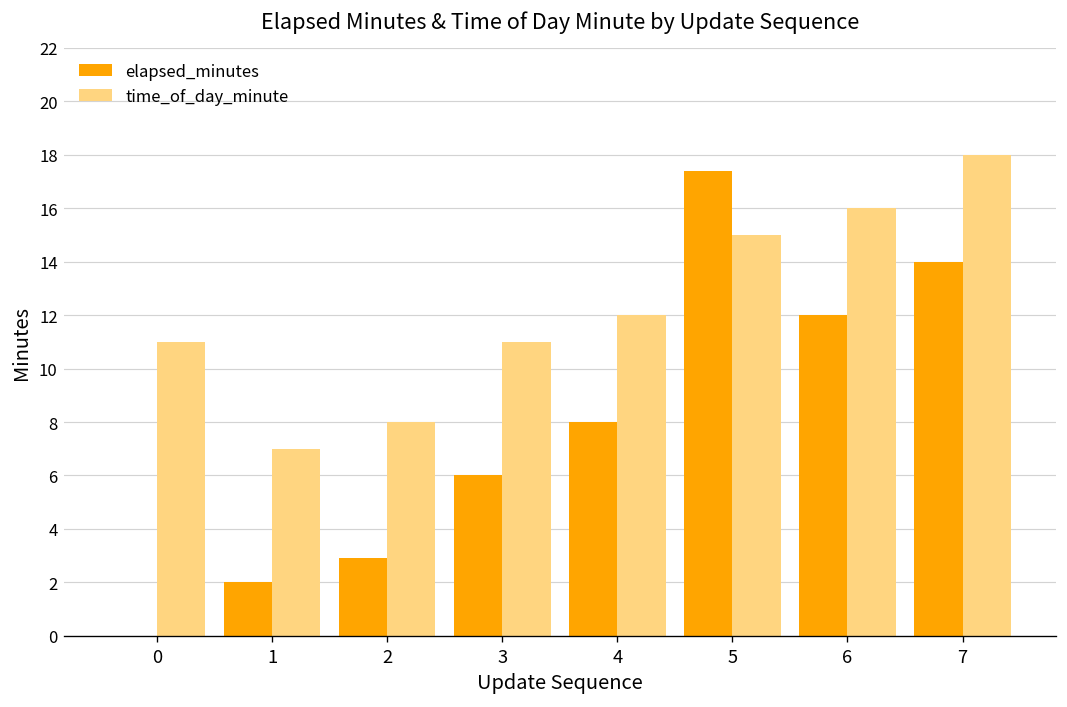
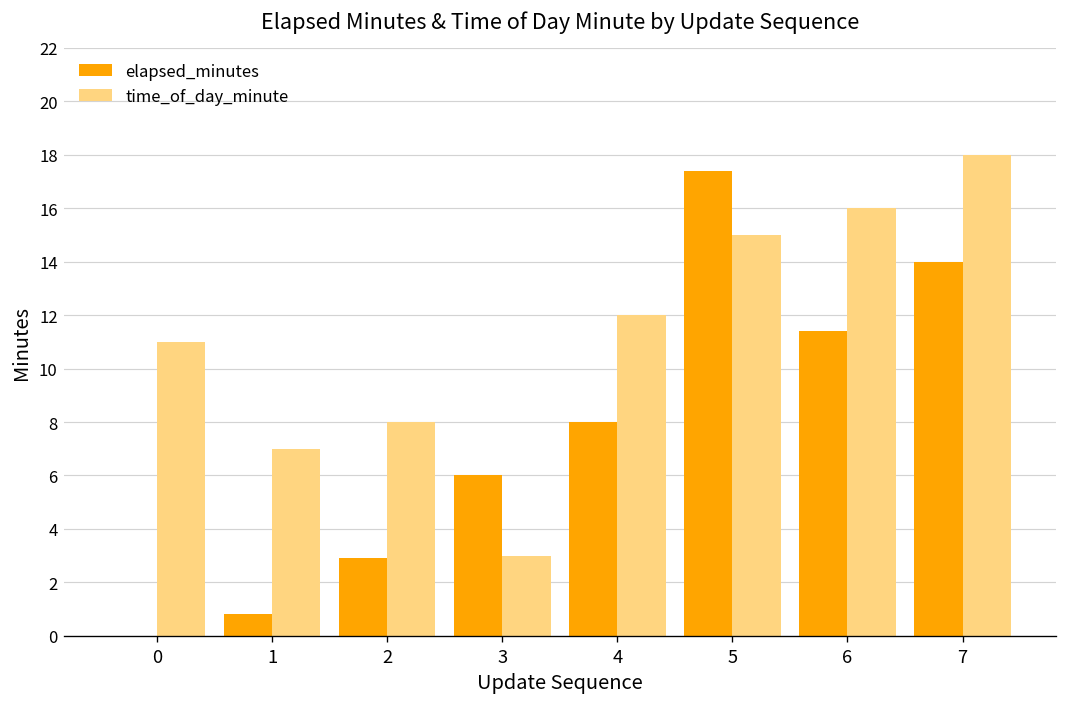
elapsed_minutes, 1: 2.0 -> 0.8
time_of_day_minute, 3: 11 -> 3
elapsed_minutes, 6: 12.0 -> 11.4
